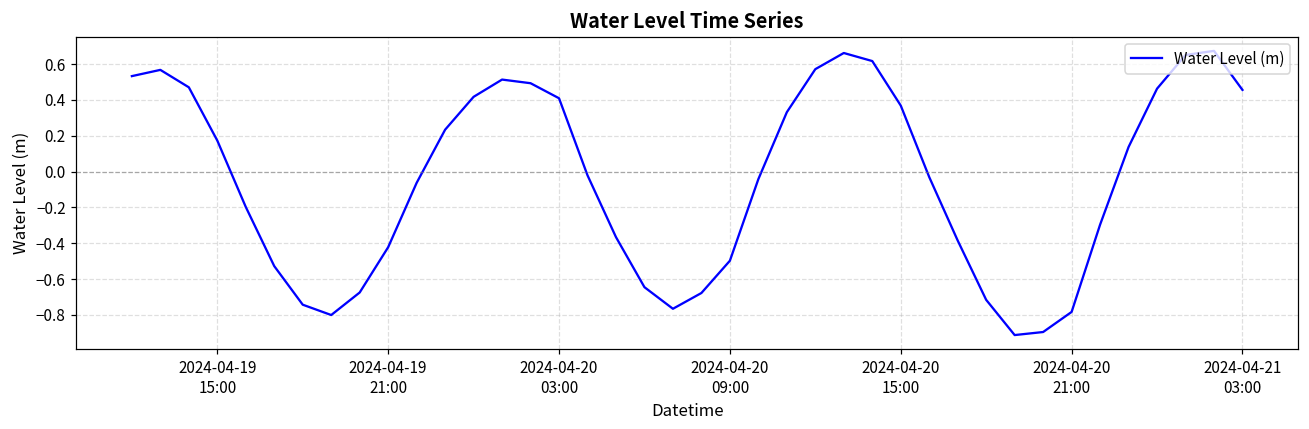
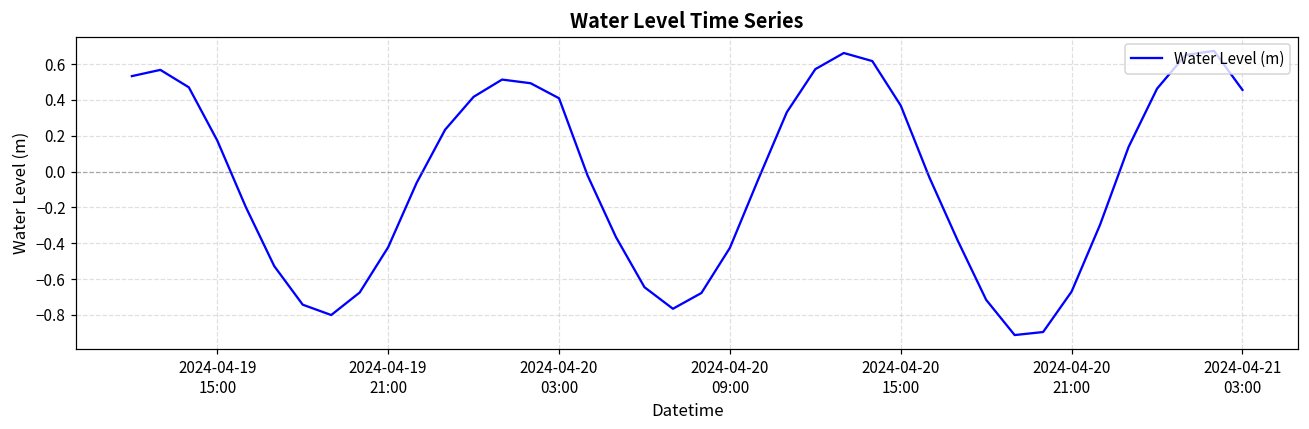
2024-04-20 09:00: -0.50 -> -0.43
2024-04-20 21:00: -0.78 -> -0.67
